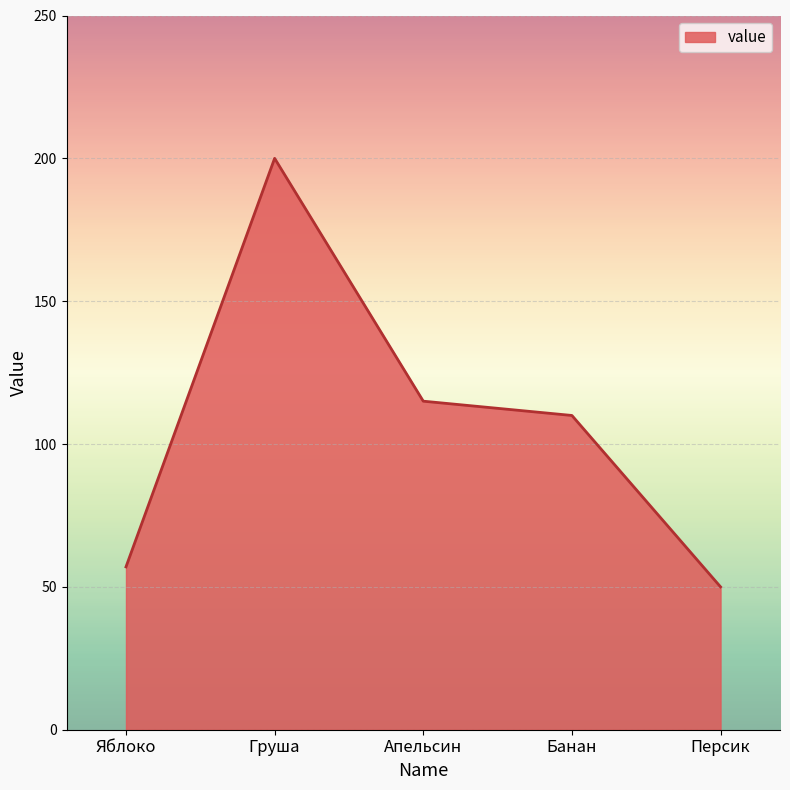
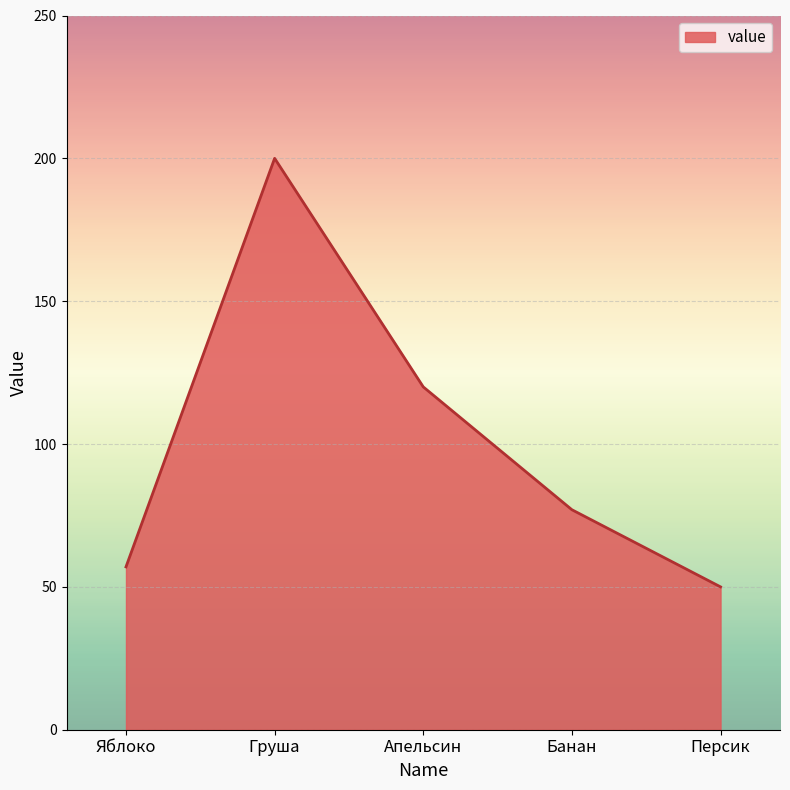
Апельсин: 115 -> 120
Банан: 110 -> 77
